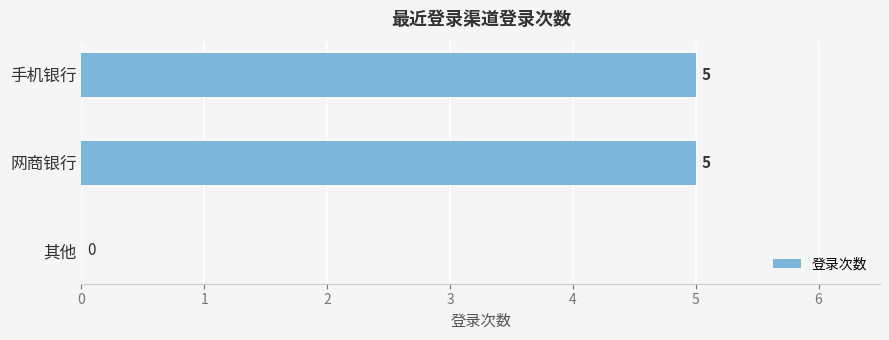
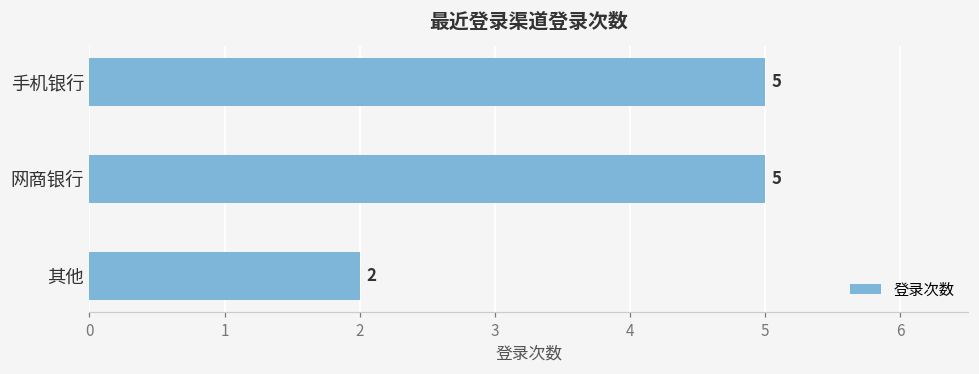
其他: 0 -> 2
